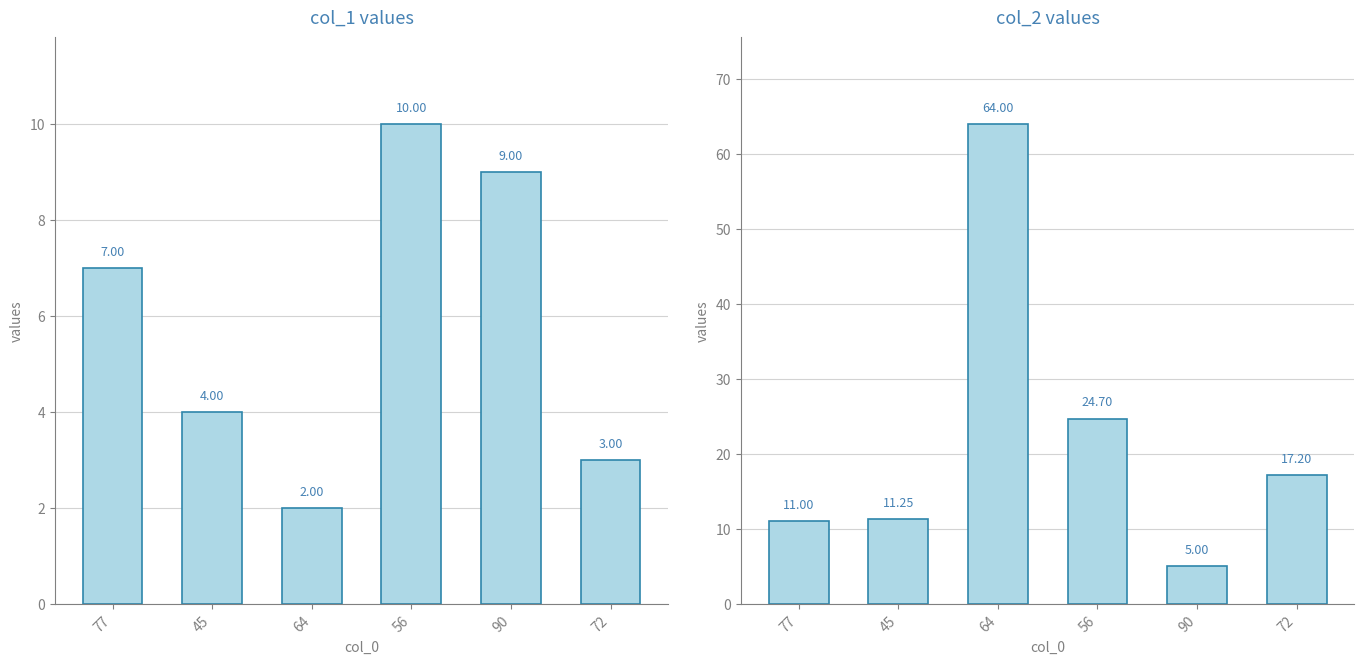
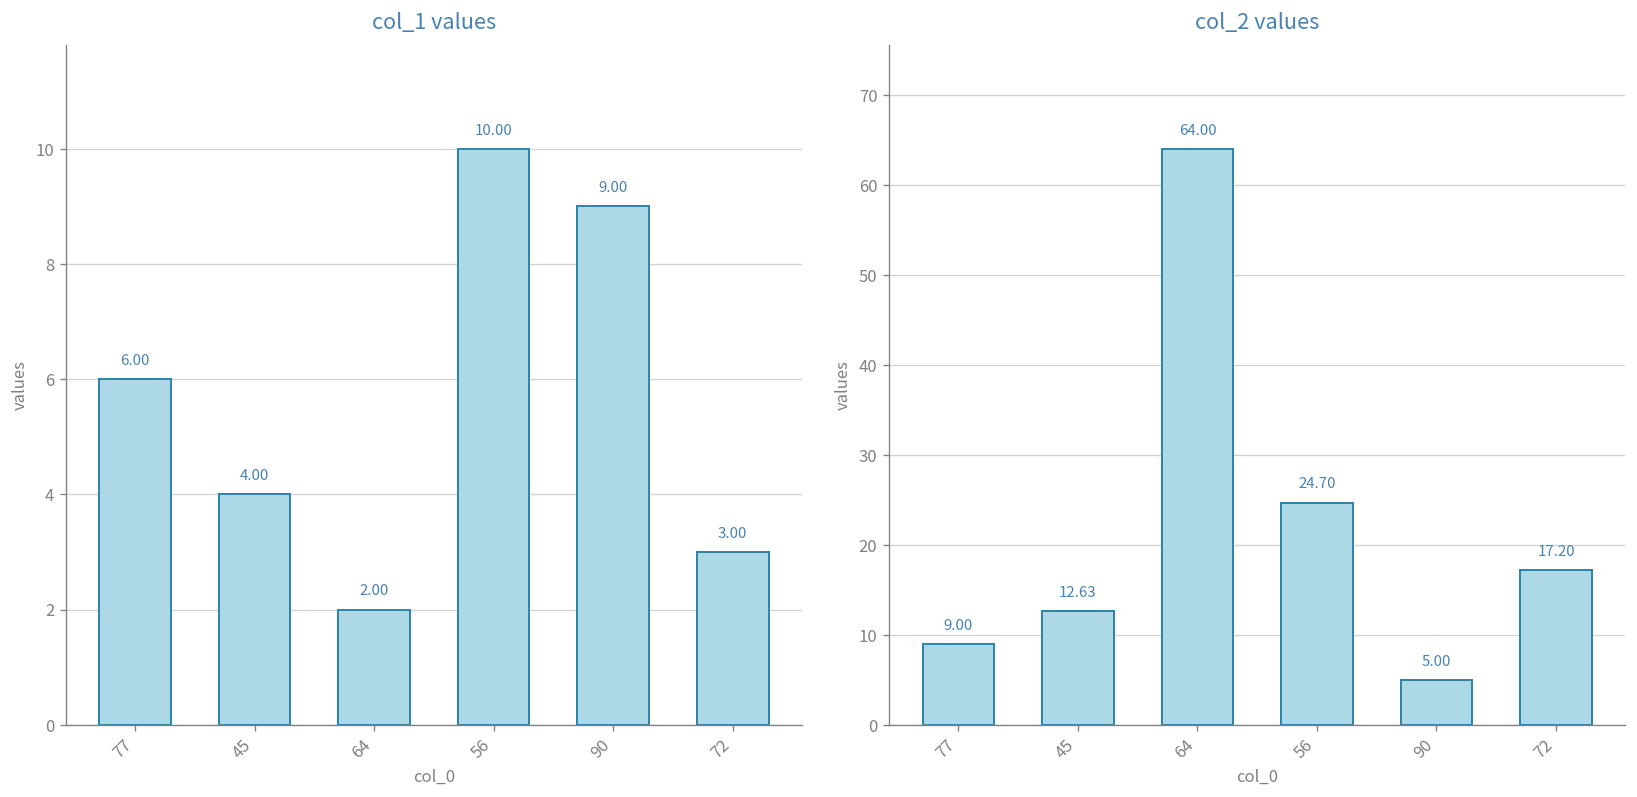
col_1 values, 77: 7.00 -> 6.00
col_2 values, 77: 11.00 -> 9.00
col_2 values, 45: 11.25 -> 12.63
